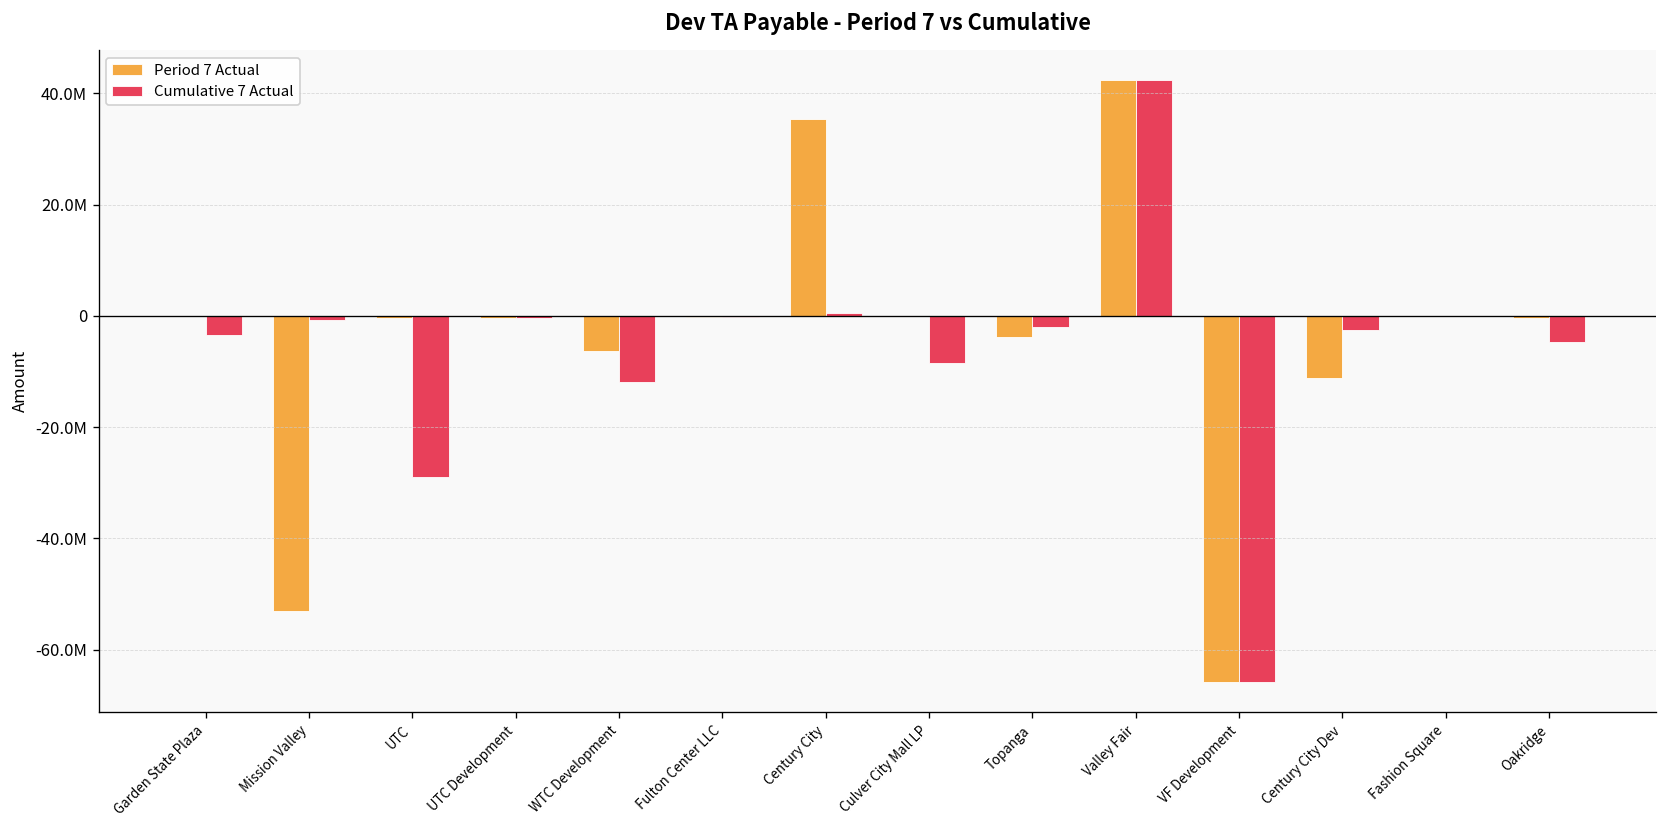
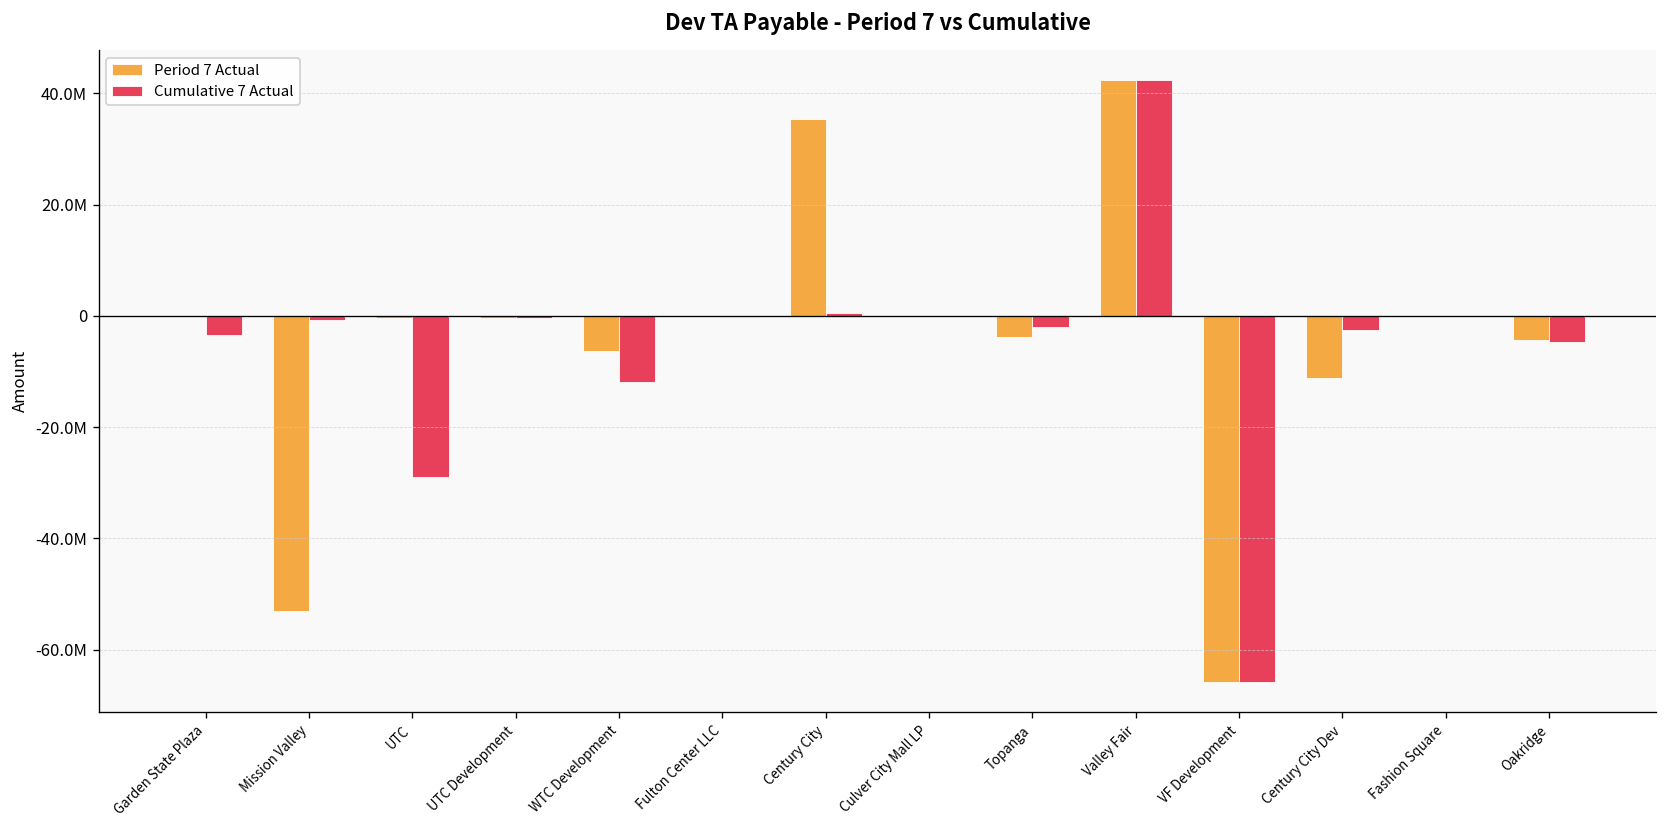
Cumulative 7 Actual, Culver City Mall LP: -9000000 -> 0
Period 7 Actual, Oakridge: 0 -> -4000000
